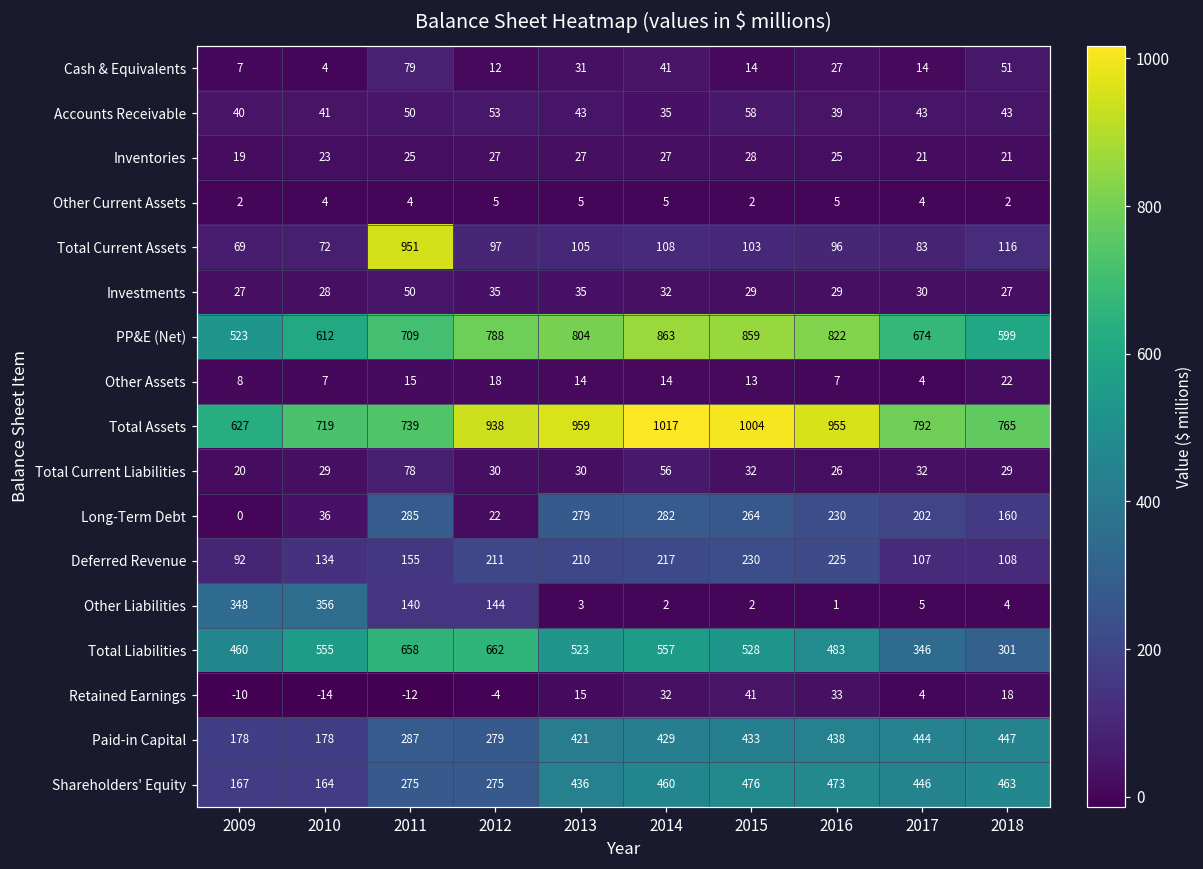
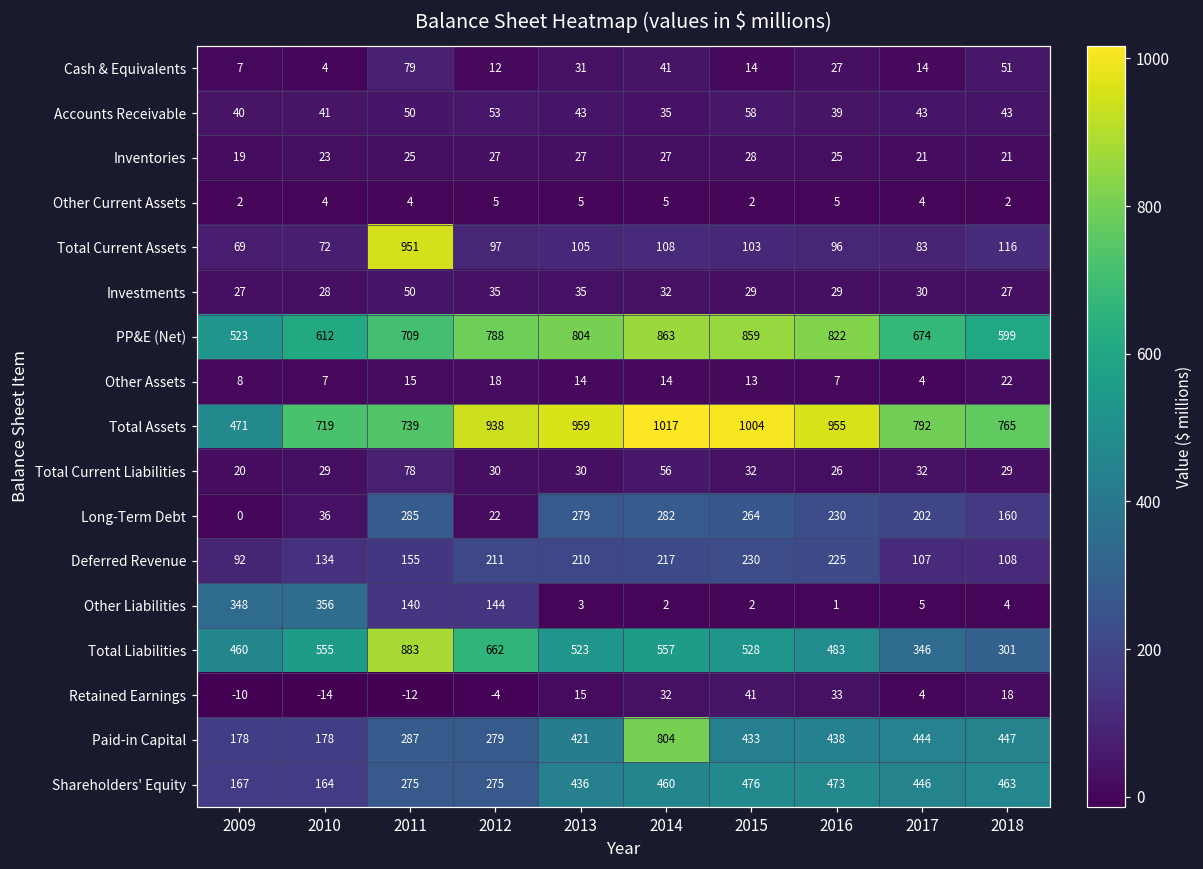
Total Assets, 2009: 627 -> 471
Total Liabilities, 2011: 658 -> 883
Paid-in Capital, 2014: 429 -> 804
